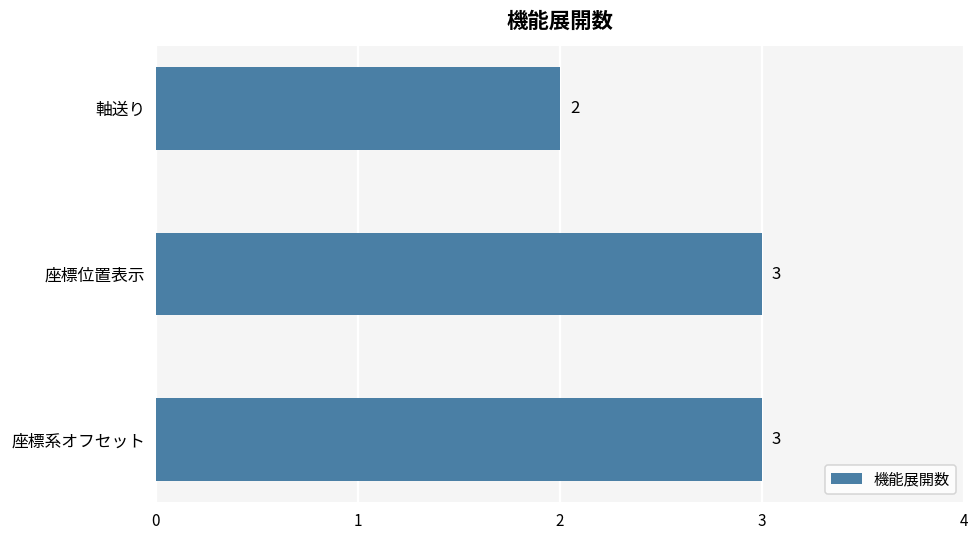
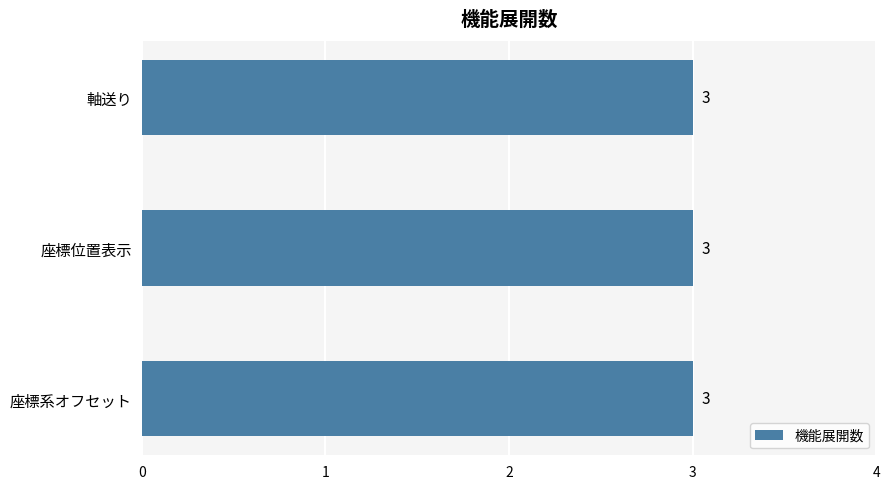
軸送り: 2 -> 3
